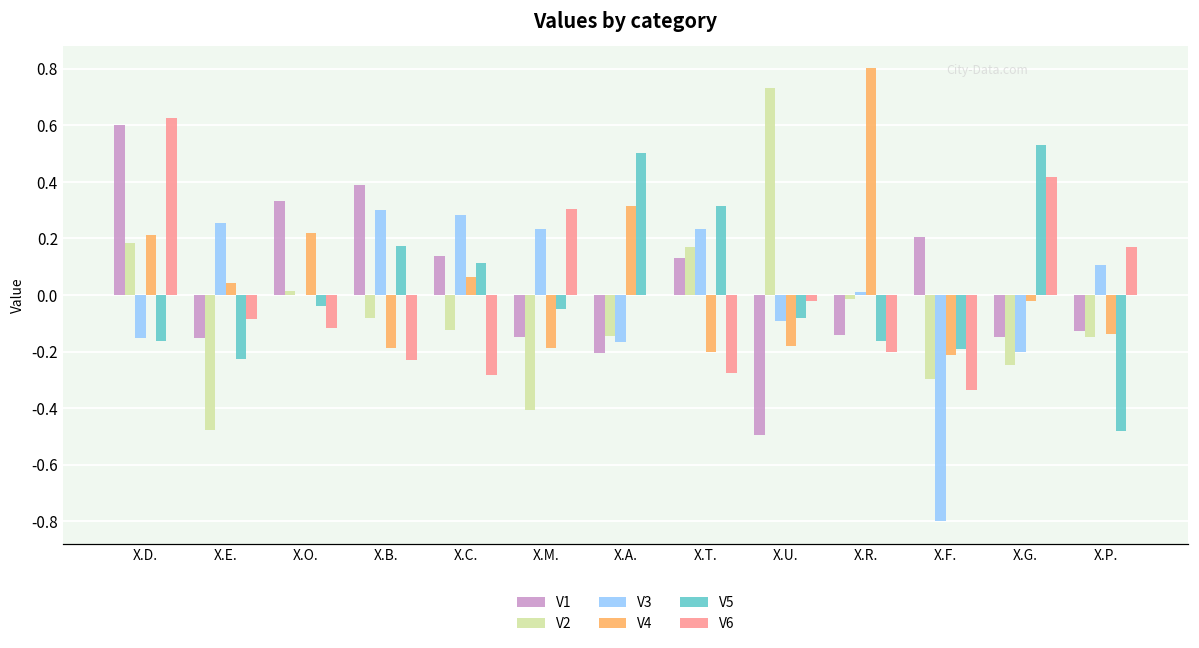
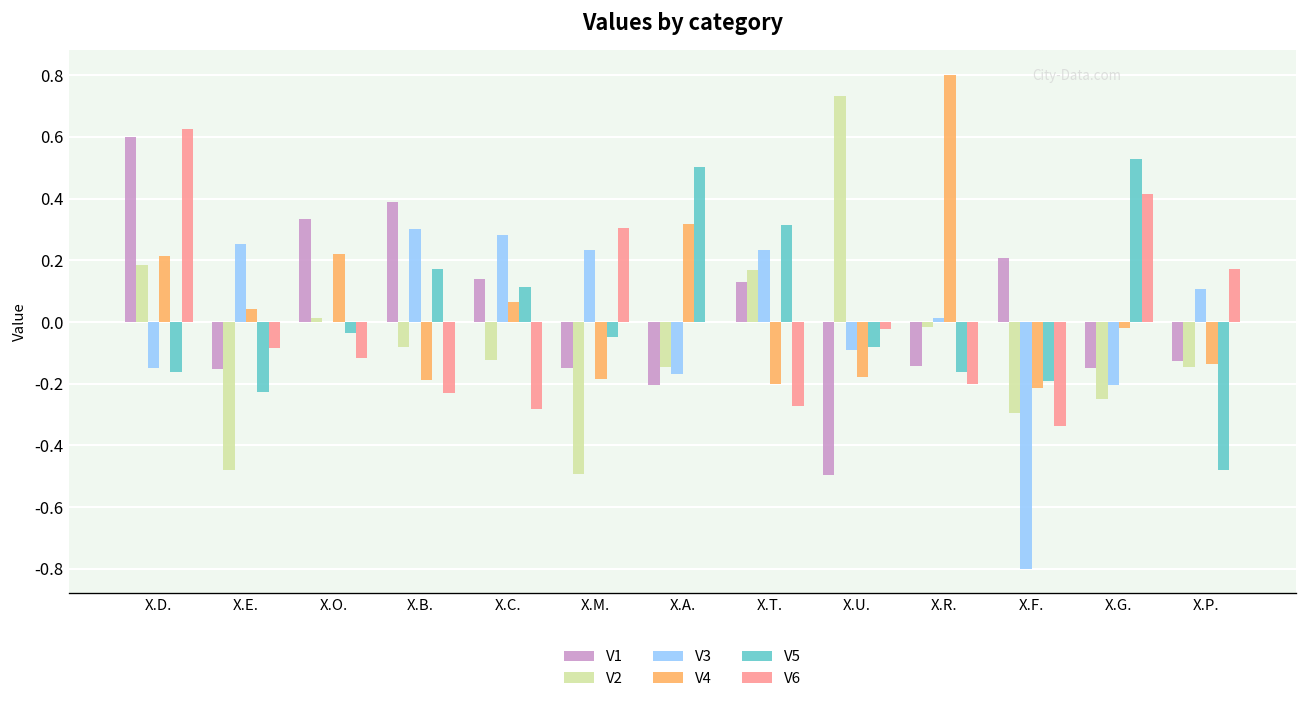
V2, X.M.: -0.41 -> -0.49
